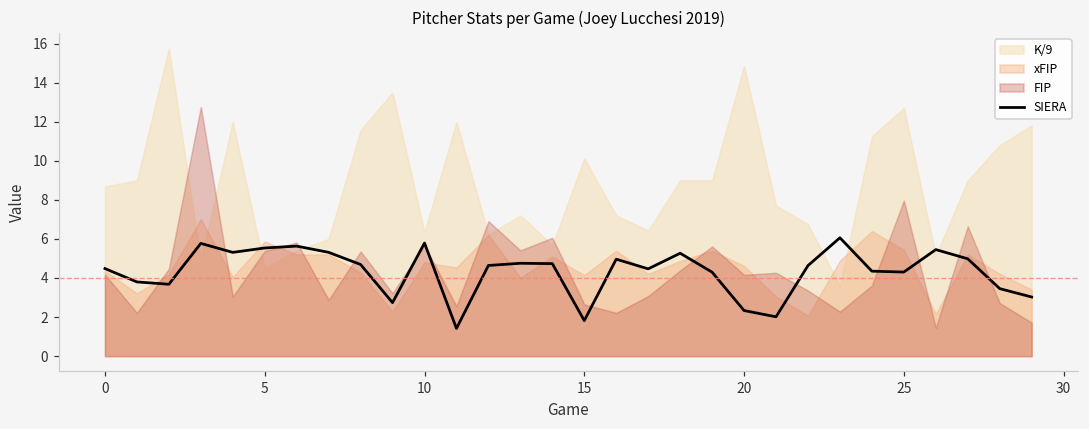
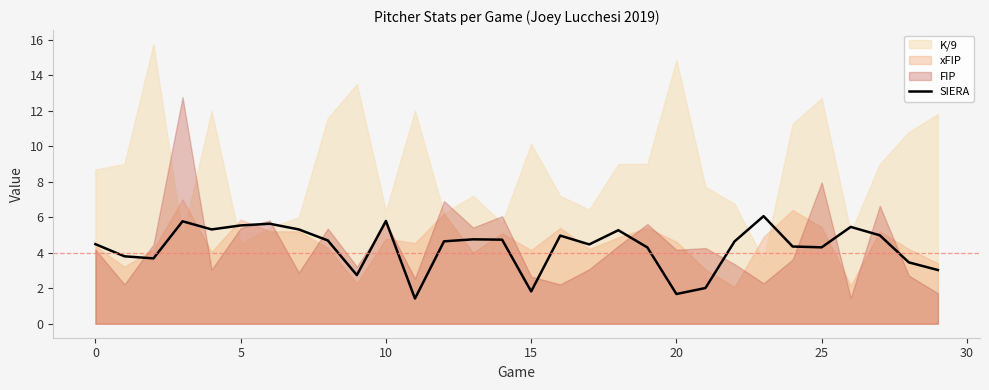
SIERA, 20: 2.3 -> 1.7
